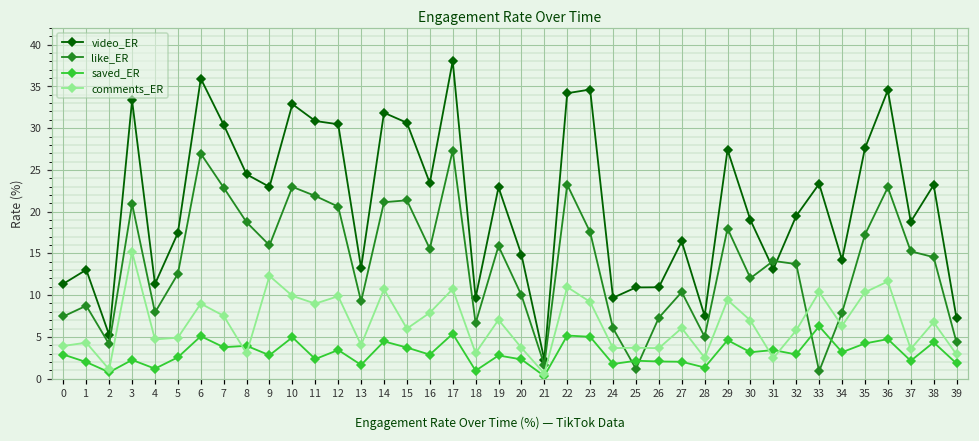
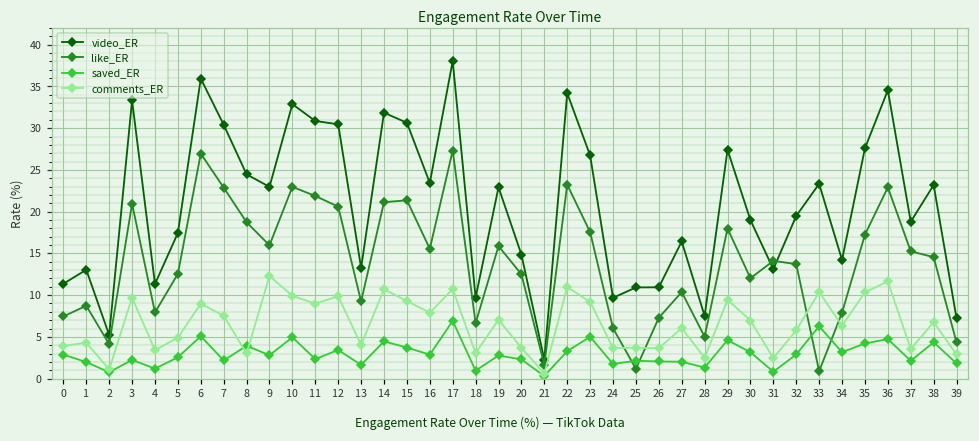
comments_ER, 3: 15 -> 10
comments_ER, 4: 5 -> 3
saved_ER, 7: 4 -> 2
comments_ER, 15: 6 -> 9
saved_ER, 17: 5 -> 7
like_ER, 20: 10 -> 13
saved_ER, 22: 5 -> 3
video_ER, 23: 35 -> 27
saved_ER, 31: 3 -> 1
